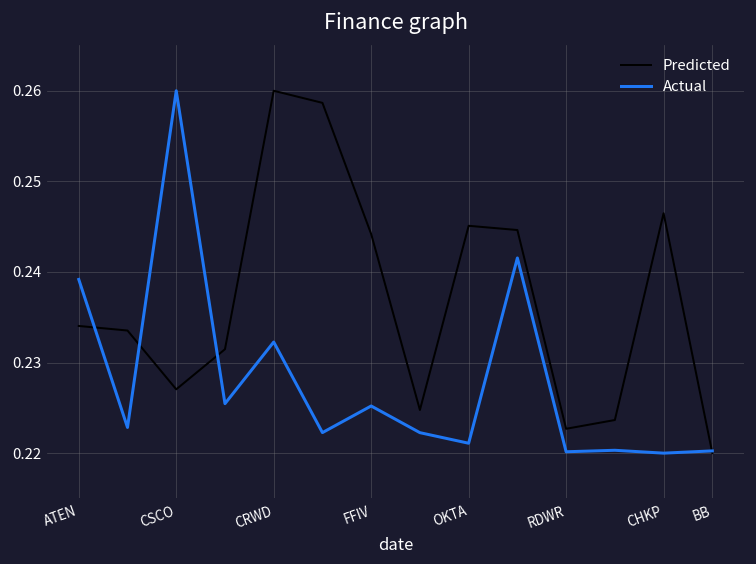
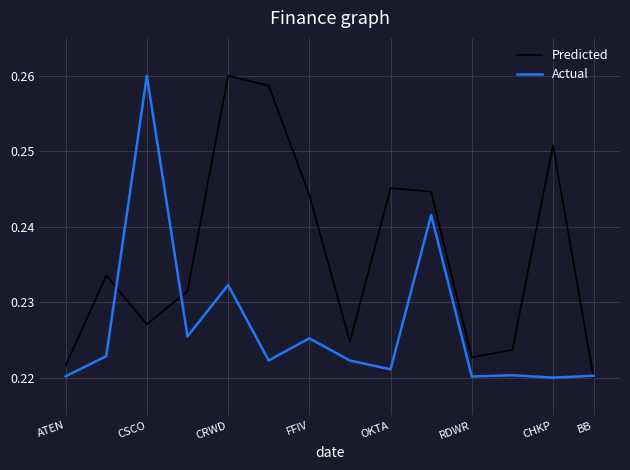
Predicted, ATEN: 0.234 -> 0.222
Actual, ATEN: 0.239 -> 0.220
Predicted, CHKP: 0.246 -> 0.251
